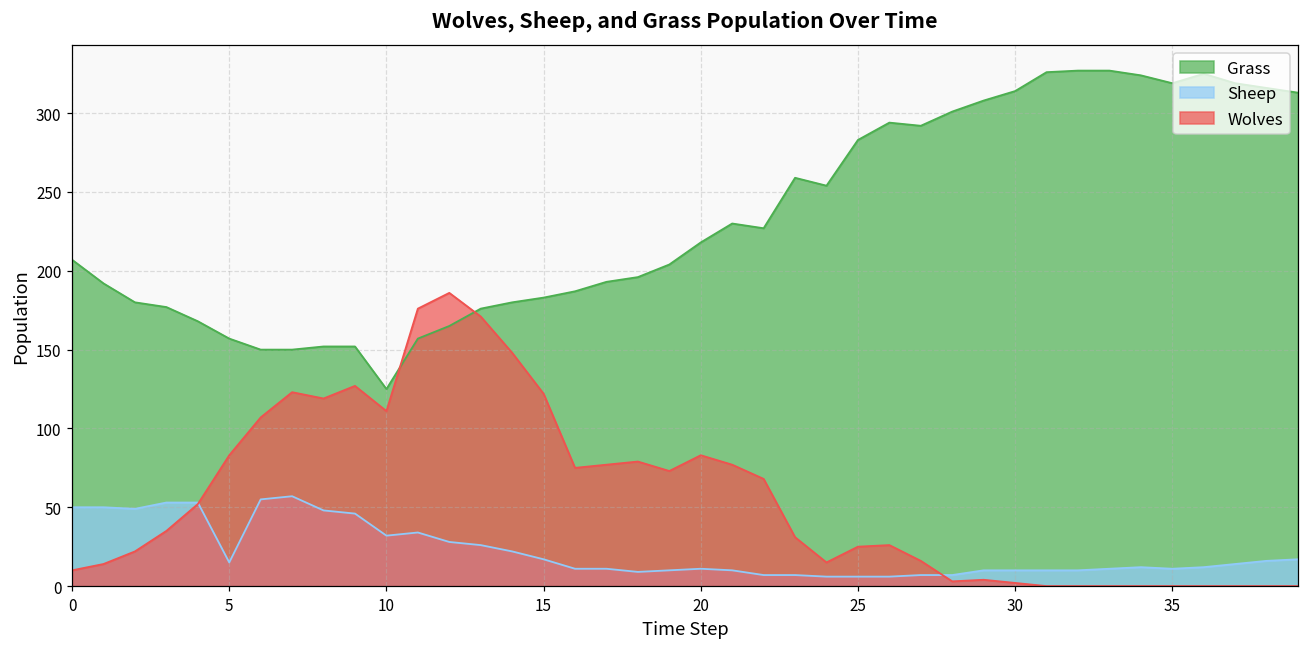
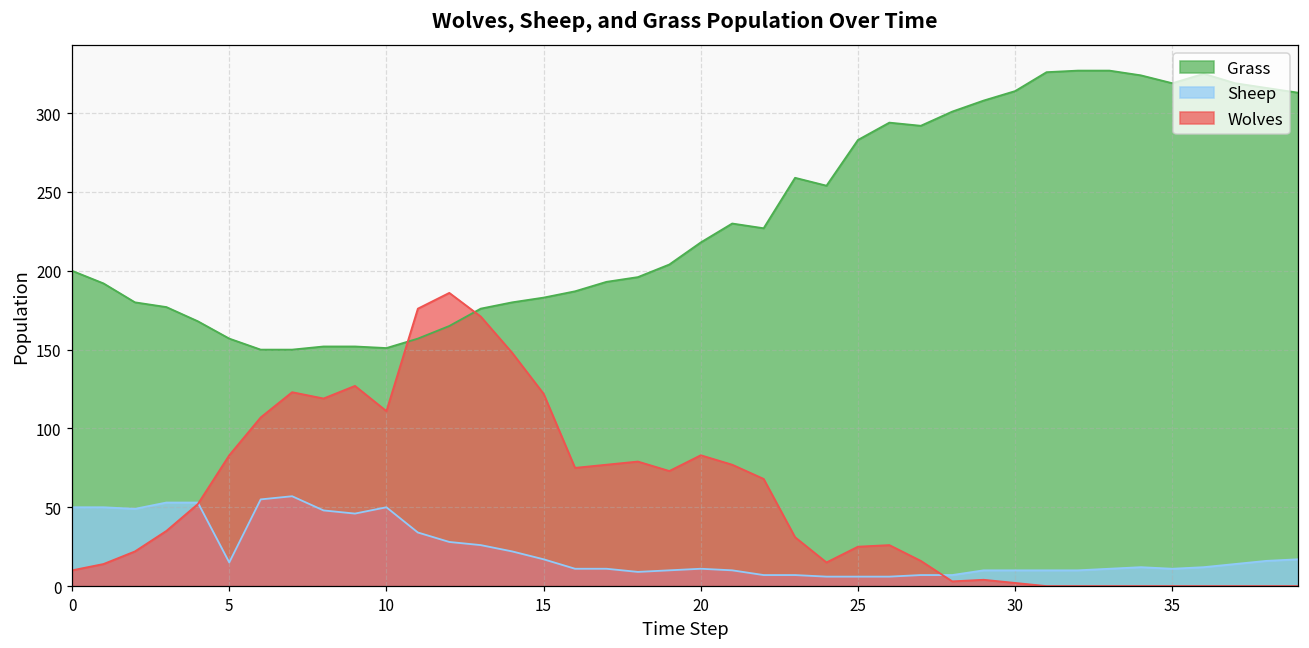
Grass, 0: 207 -> 200
Grass, 10: 125 -> 151
Sheep, 10: 32 -> 50
